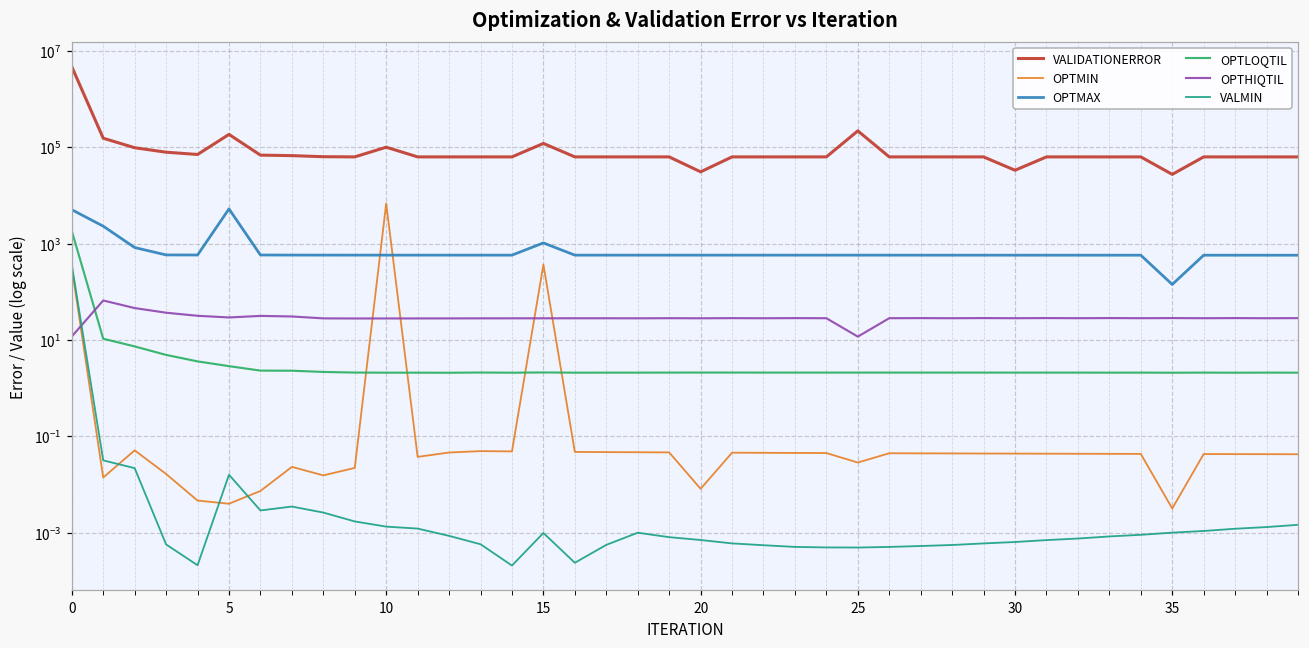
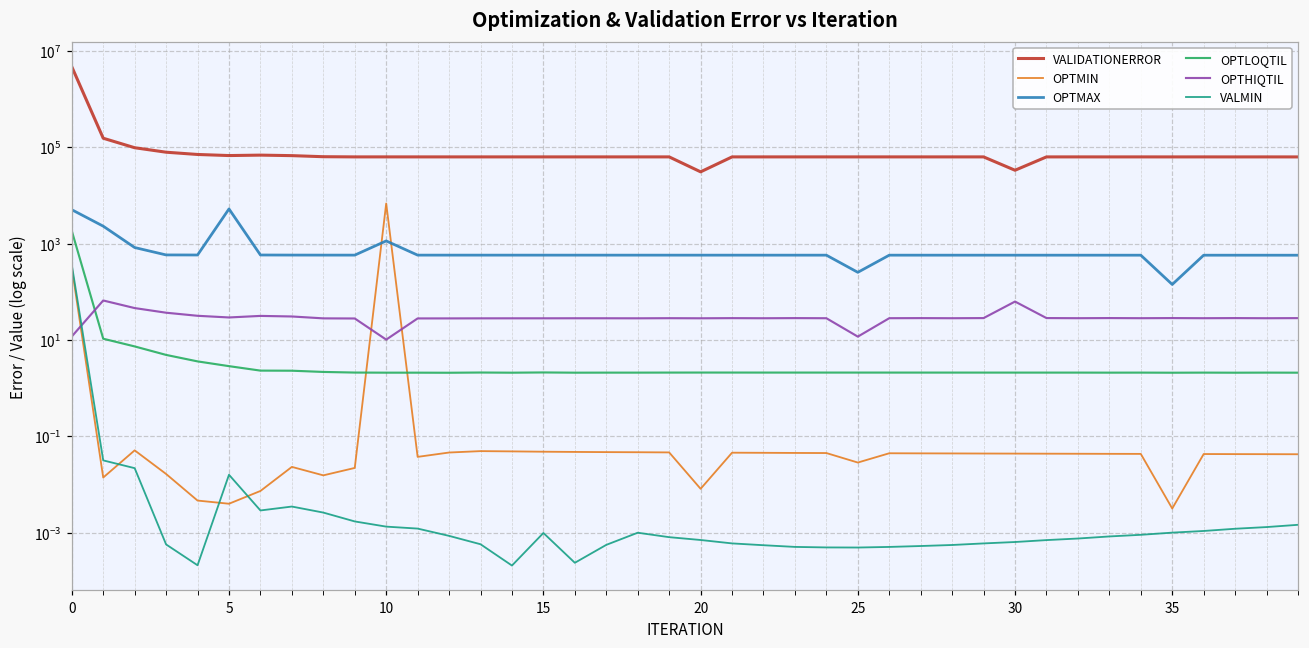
VALIDATIONERROR, 5: 180000 -> 70000
VALIDATIONERROR, 10: 100000 -> 60000
OPTMAX, 10: 600 -> 1100
OPTHIQTIL, 10: 30 -> 10
VALIDATIONERROR, 15: 120000 -> 60000
OPTMIN, 15: 400 -> 0.05
OPTMAX, 15: 1000 -> 600
VALIDATIONERROR, 25: 200000 -> 60000
OPTMAX, 25: 600 -> 300
OPTHIQTIL, 30: 30 -> 60
VALIDATIONERROR, 35: 30000 -> 60000
